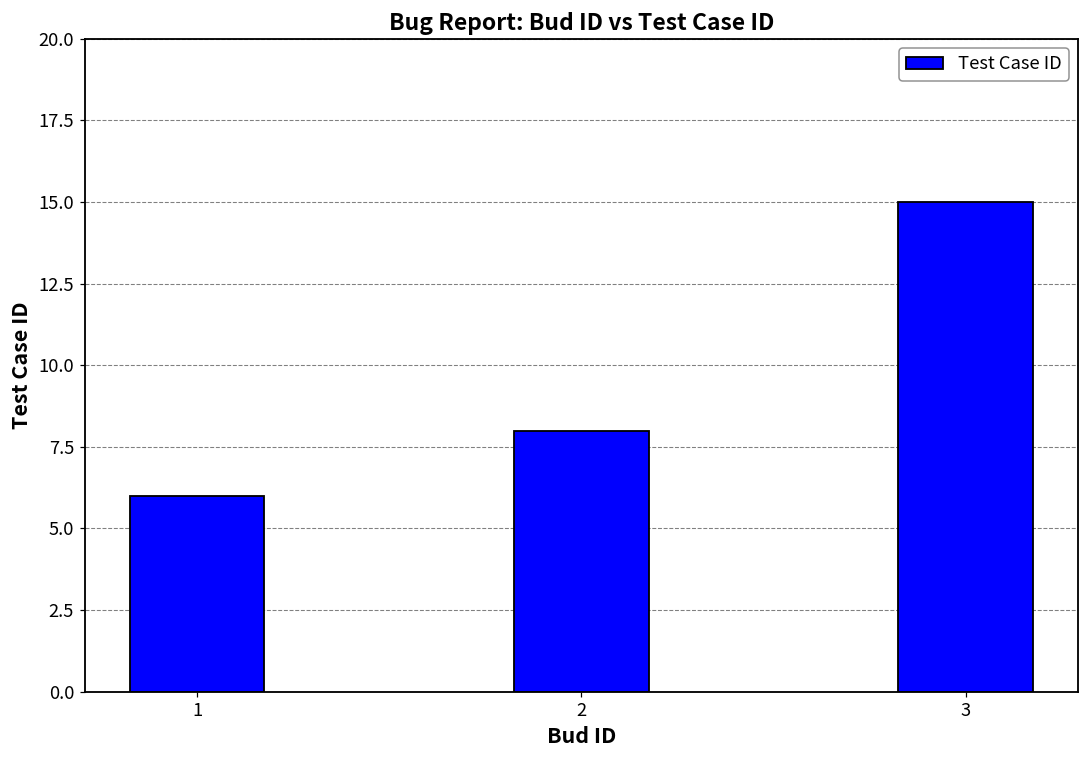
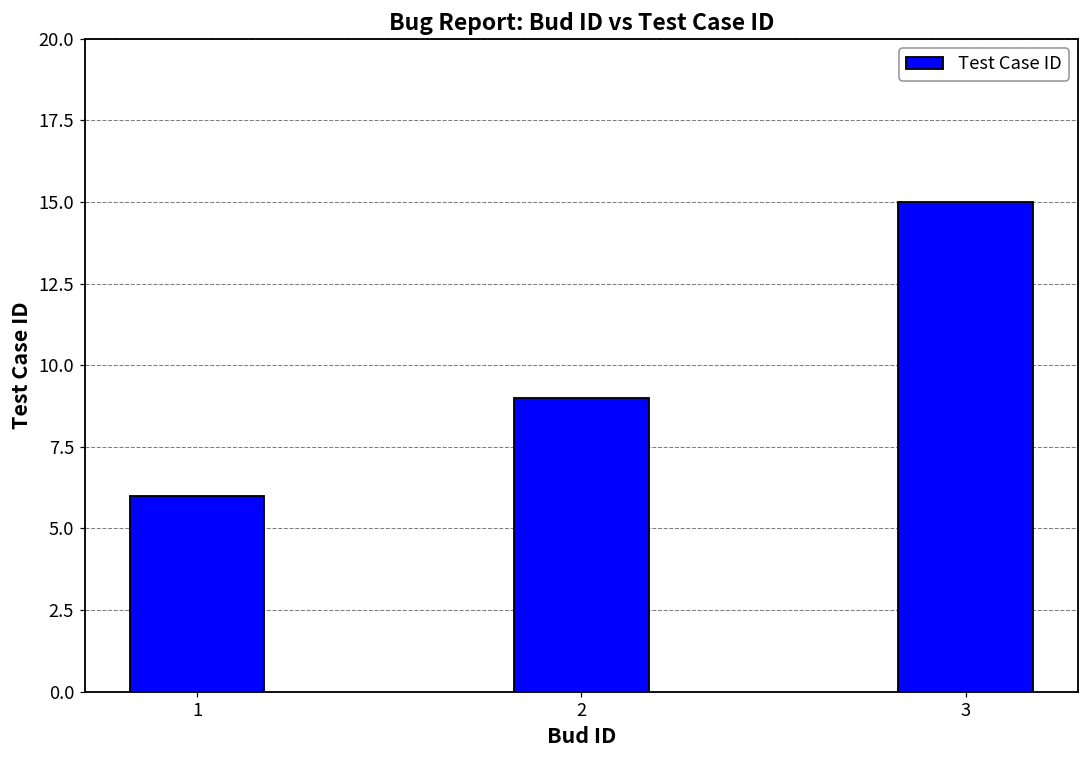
2: 8 -> 9
